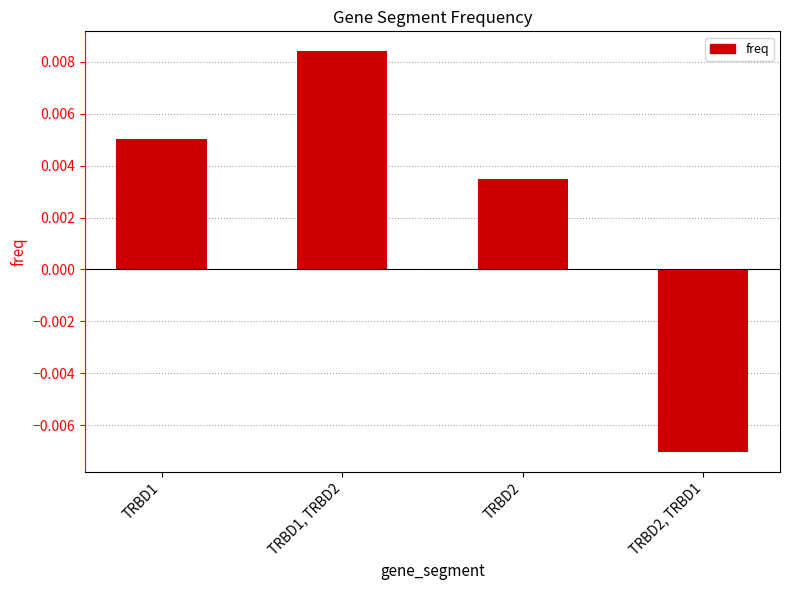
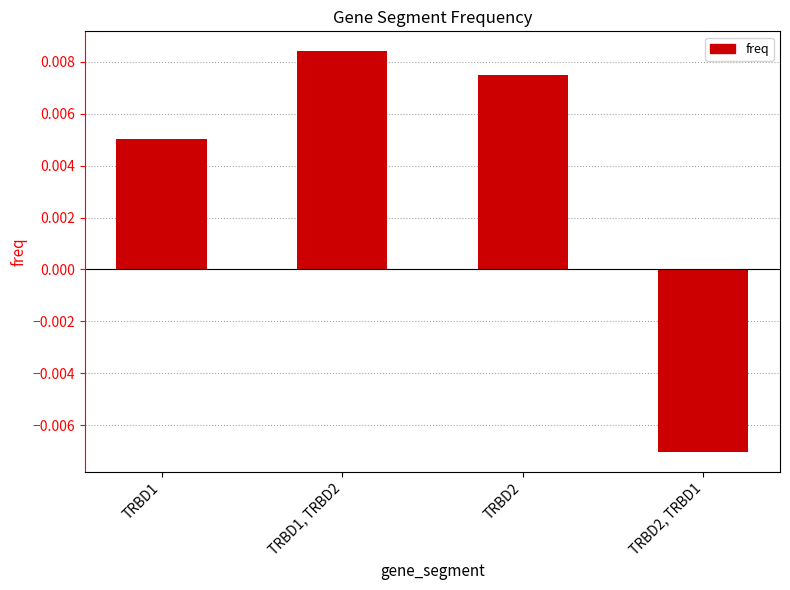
TRBD2: 0.0035 -> 0.0075
